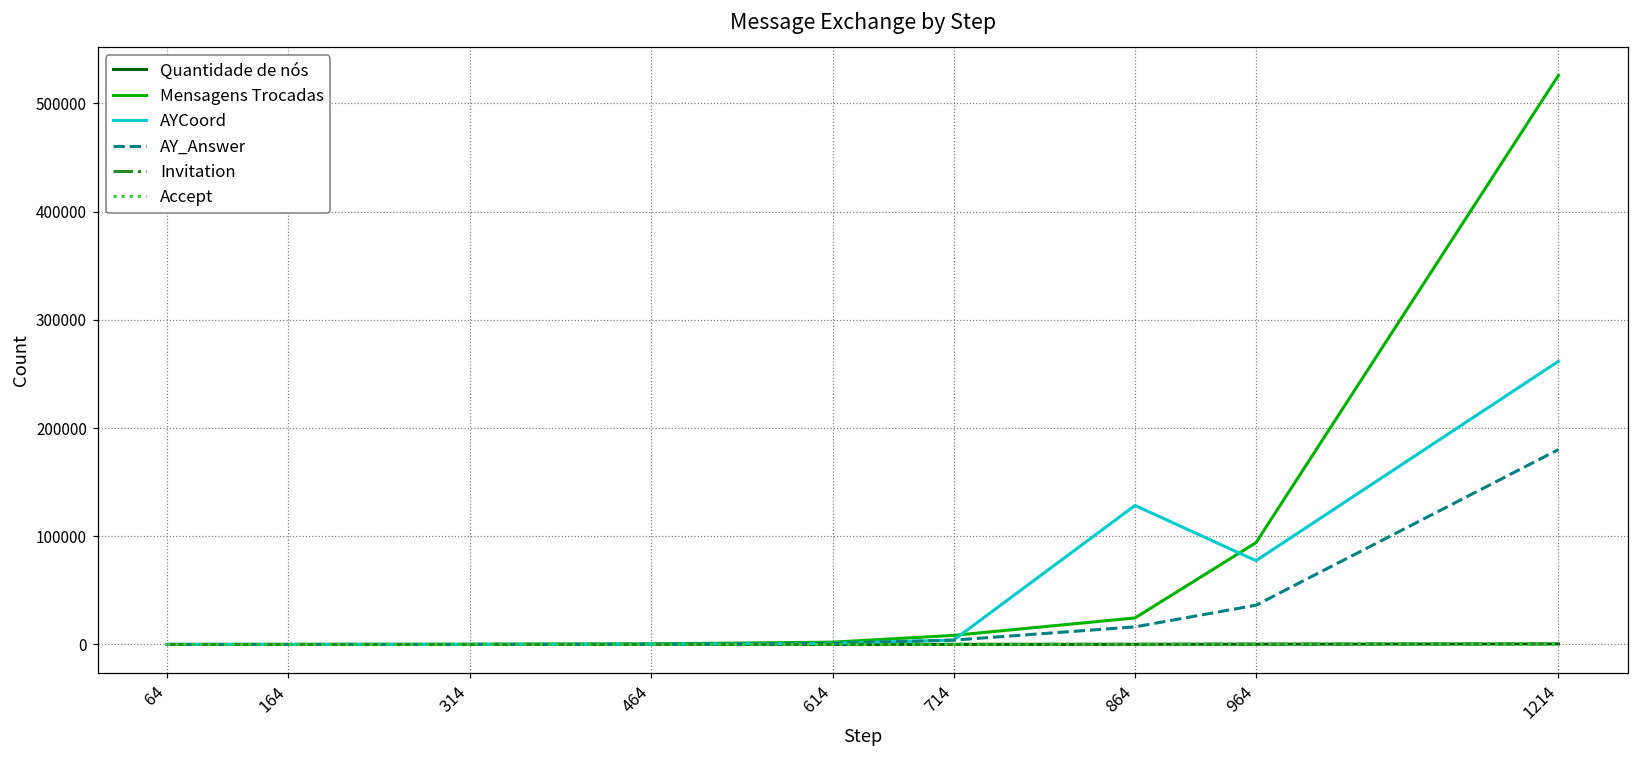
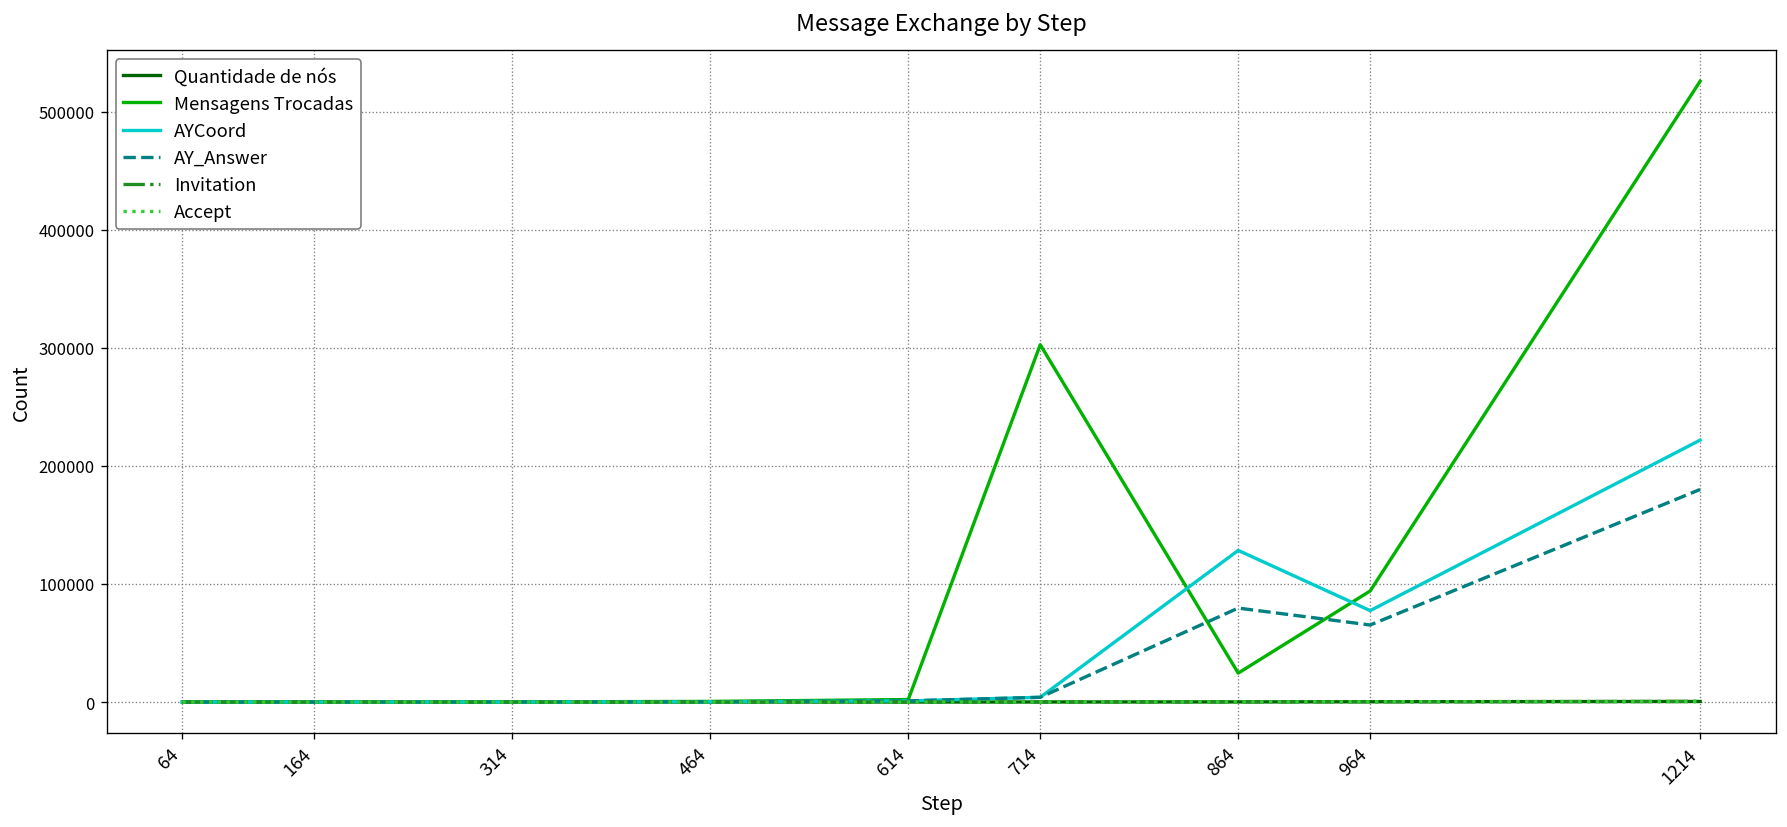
Mensagens Trocadas, 714: 10000 -> 300000
AY_Answer, 864: 20000 -> 80000
AY_Answer, 964: 40000 -> 70000
AYCoord, 1214: 260000 -> 220000
